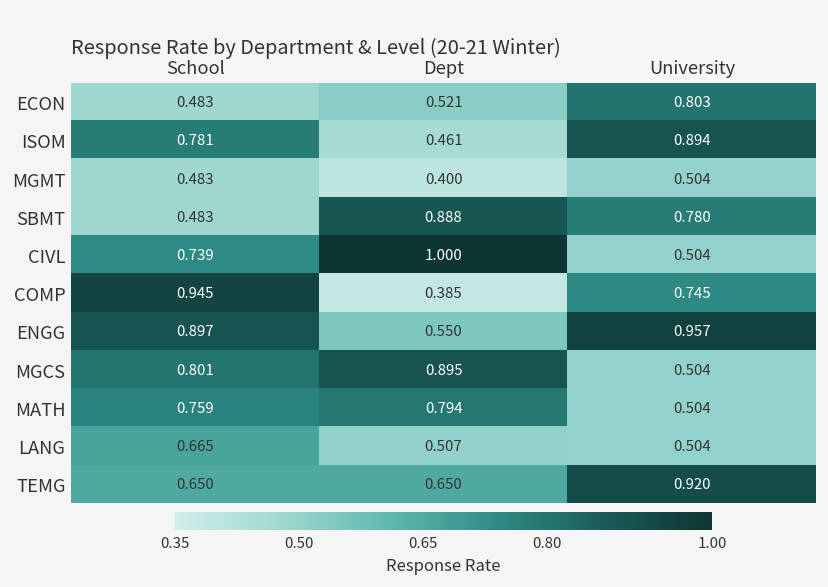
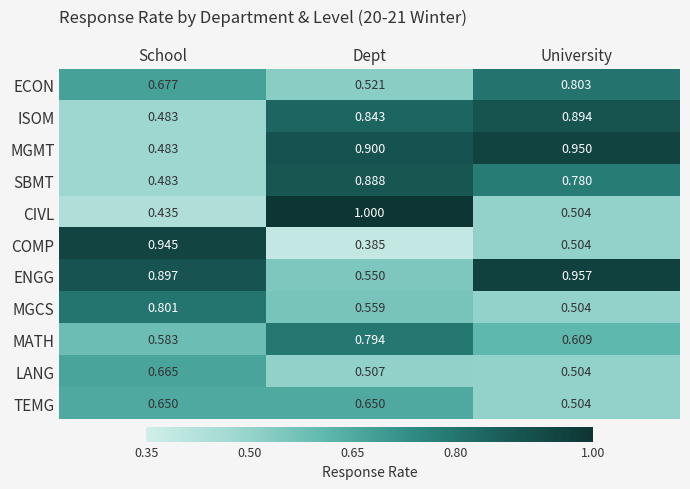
ECON, School: 0.483 -> 0.677
ISOM, School: 0.781 -> 0.483
ISOM, Dept: 0.461 -> 0.843
MGMT, Dept: 0.400 -> 0.900
MGMT, University: 0.504 -> 0.950
CIVL, School: 0.739 -> 0.435
COMP, University: 0.745 -> 0.504
MGCS, Dept: 0.895 -> 0.559
MATH, School: 0.759 -> 0.583
MATH, University: 0.504 -> 0.609
TEMG, University: 0.920 -> 0.504
